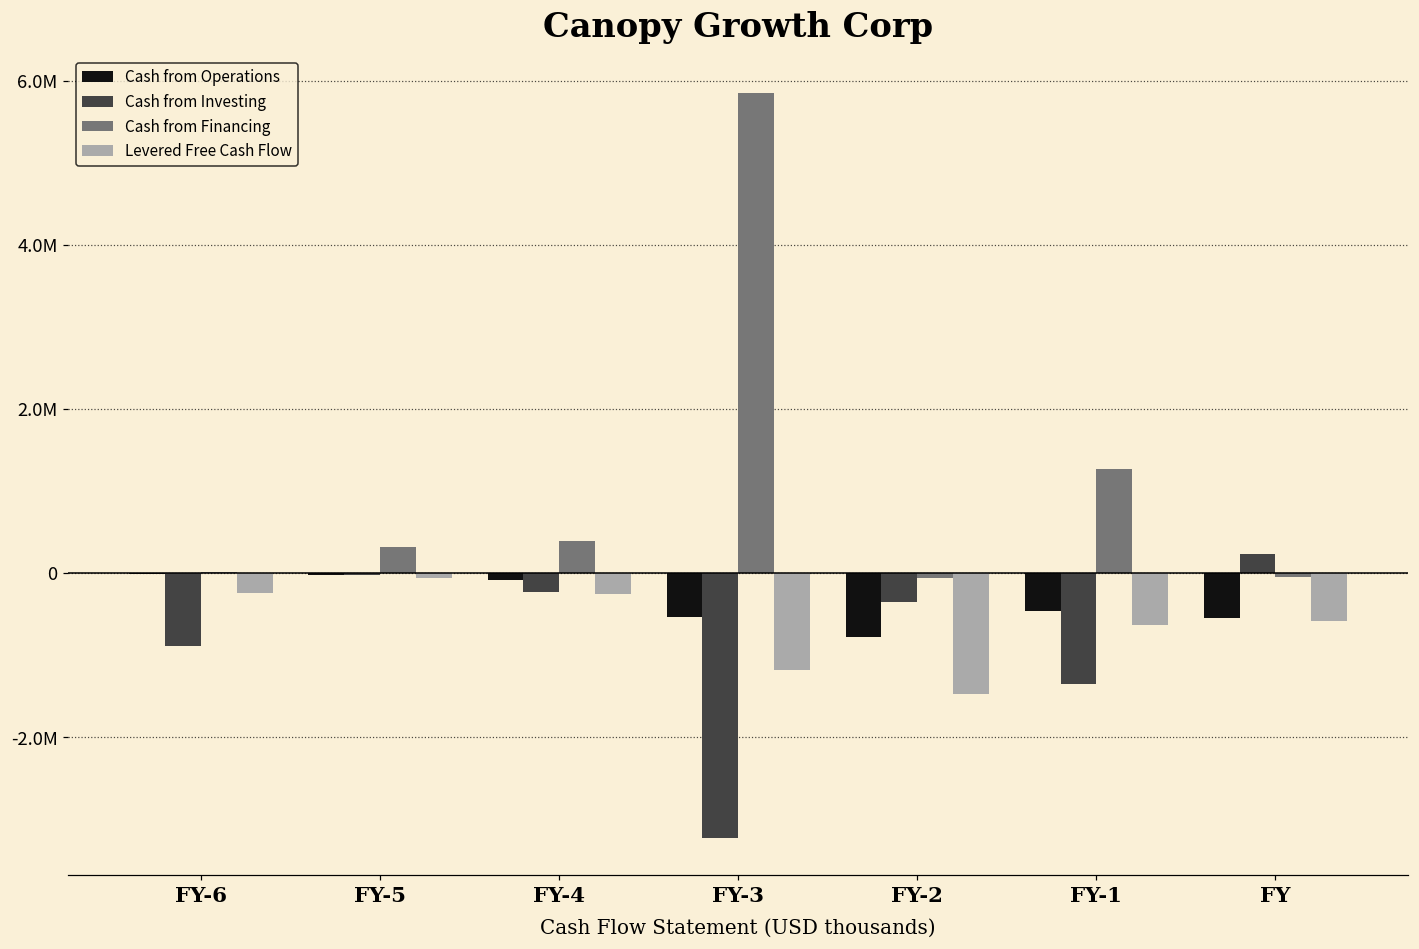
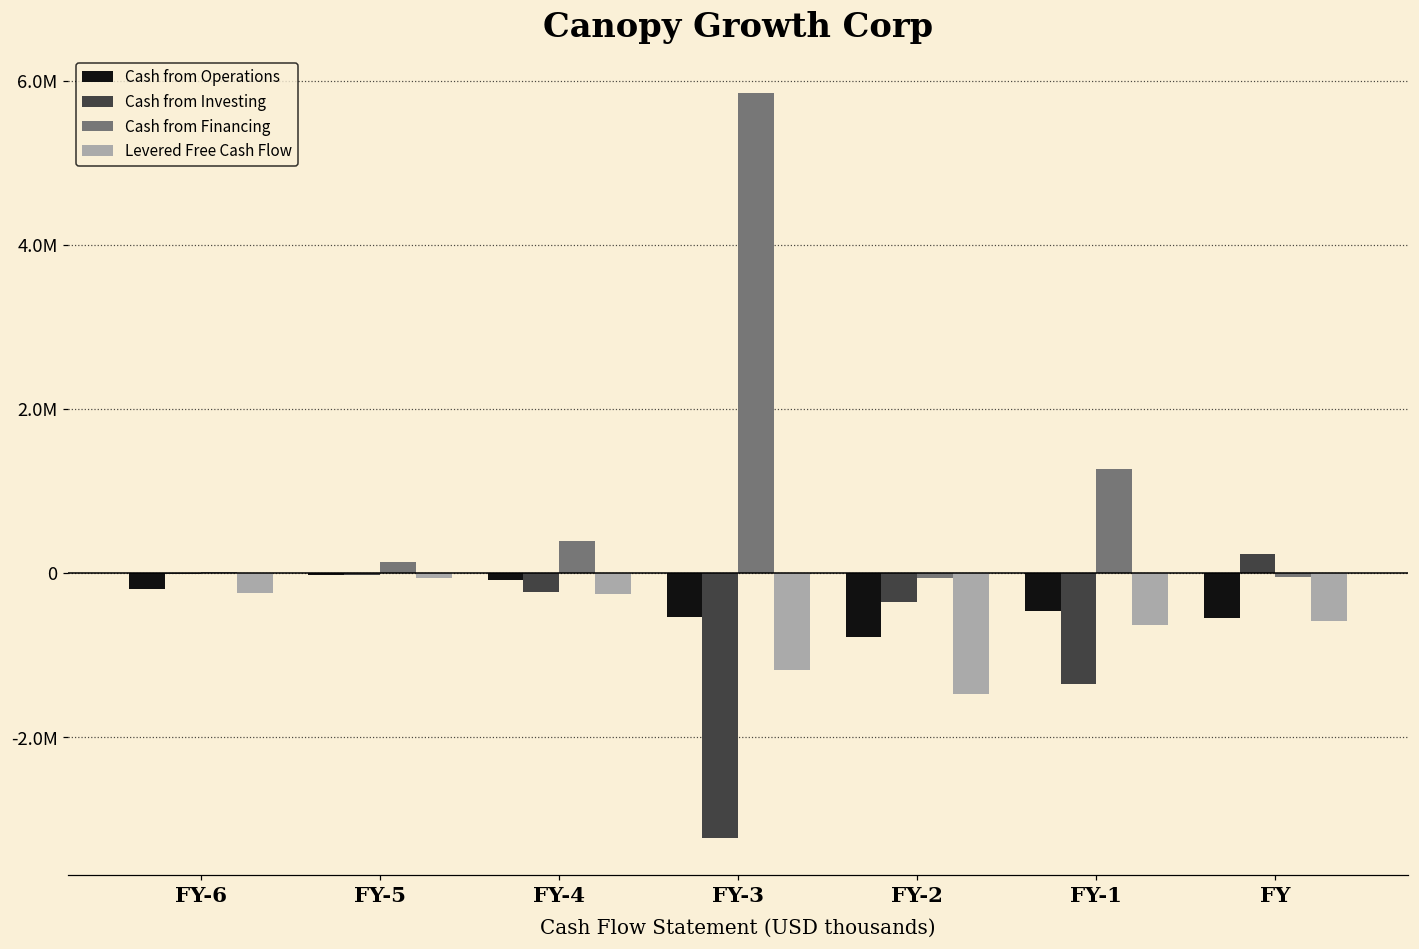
Cash from Operations, FY-6: 0 -> -200000
Cash from Investing, FY-6: -900000 -> 0
Cash from Financing, FY-5: 300000 -> 100000
